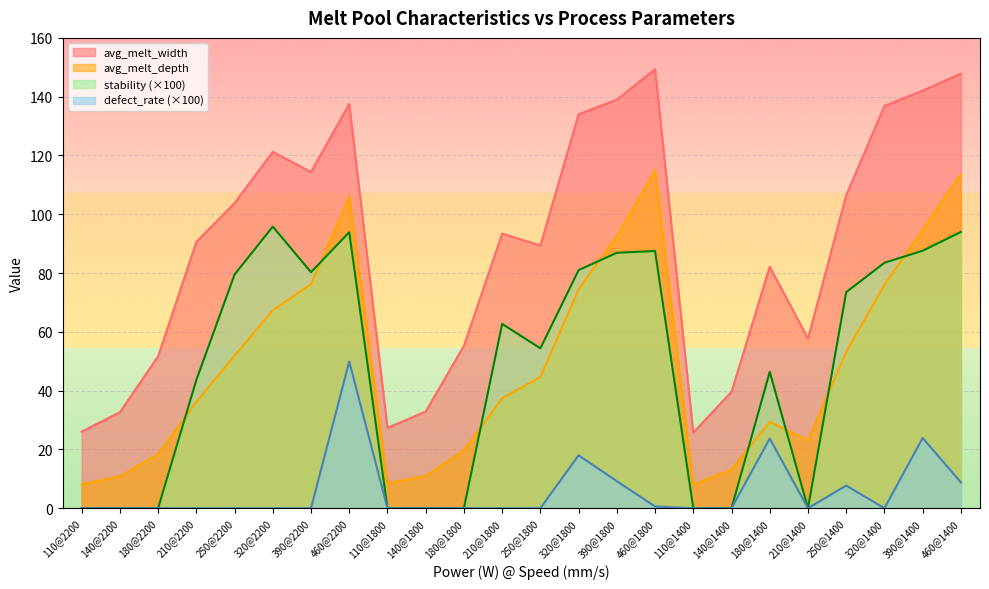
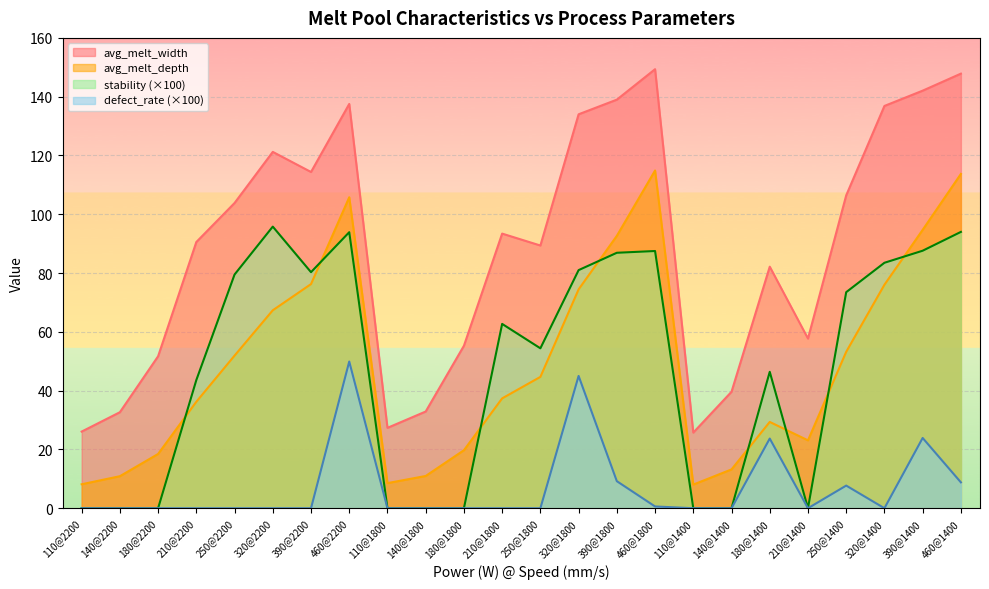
defect_rate (×100), 320@1800: 18 -> 45
